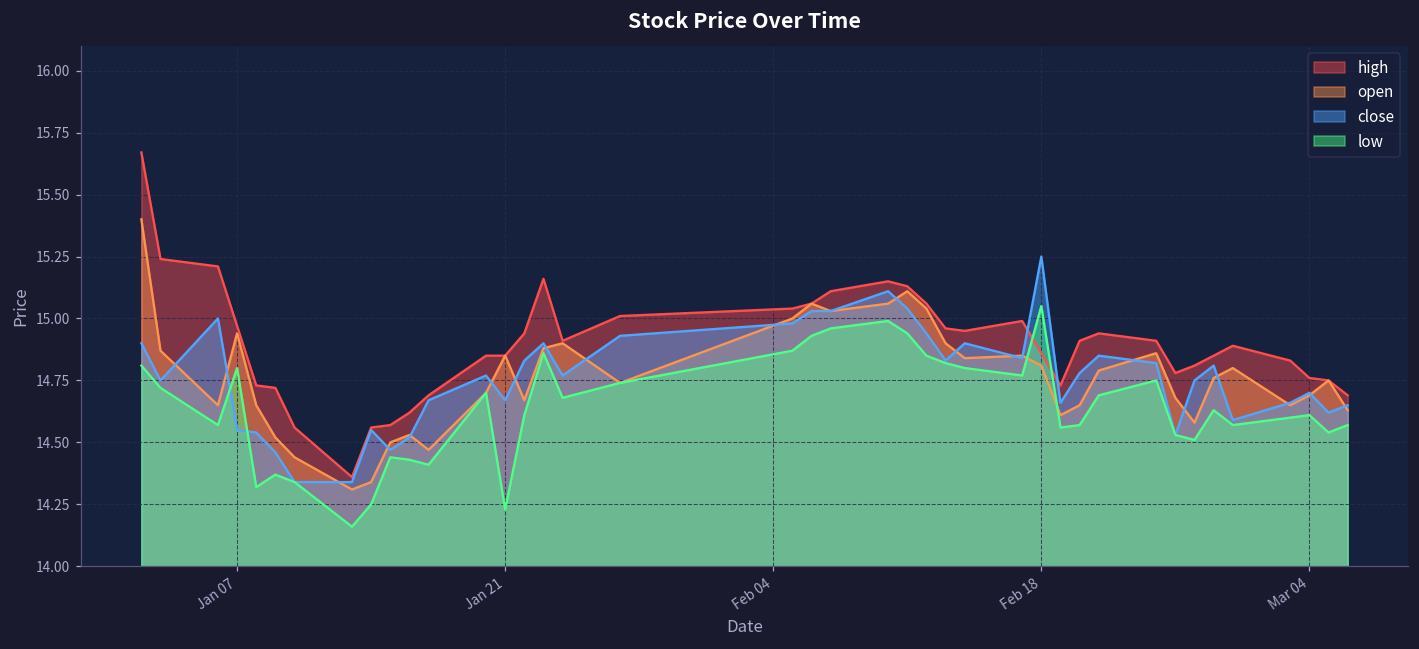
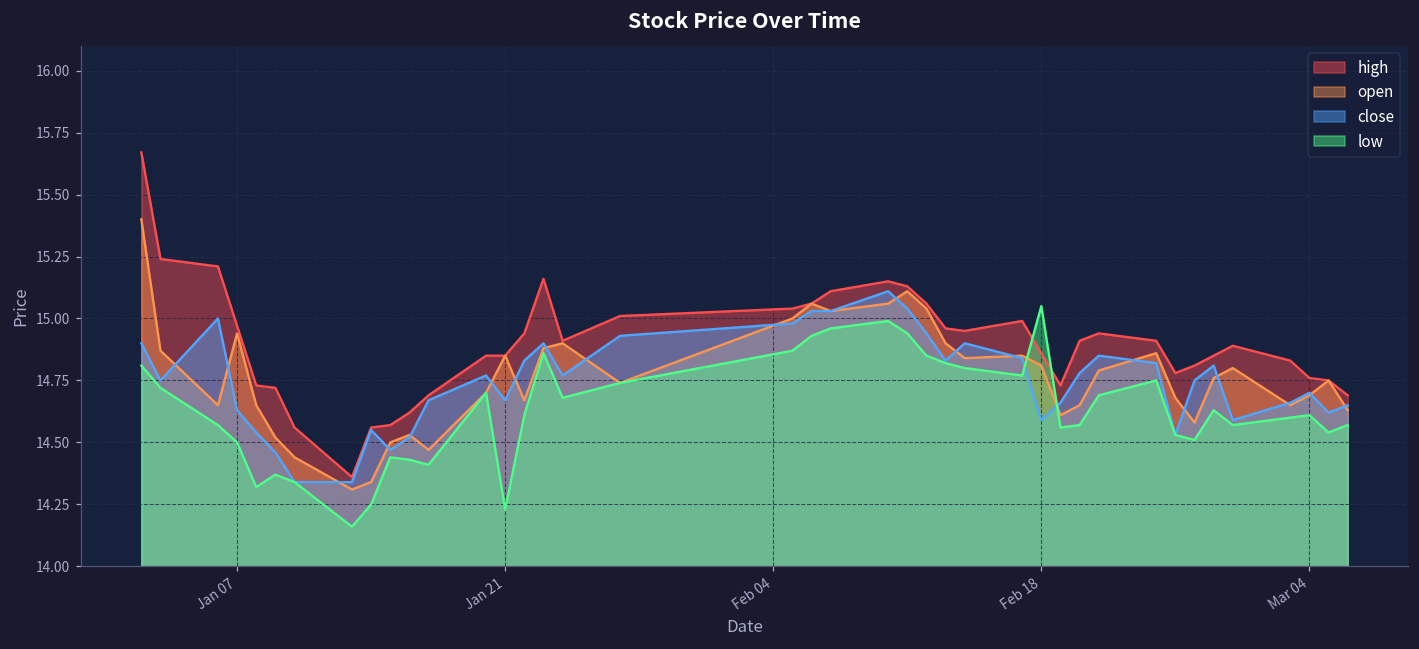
close, Jan 07: 14.55 -> 14.63
low, Jan 07: 14.8 -> 14.5
close, Feb 18: 15.25 -> 14.59
